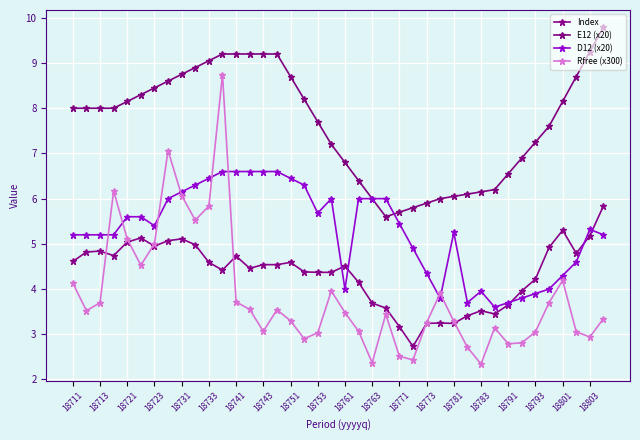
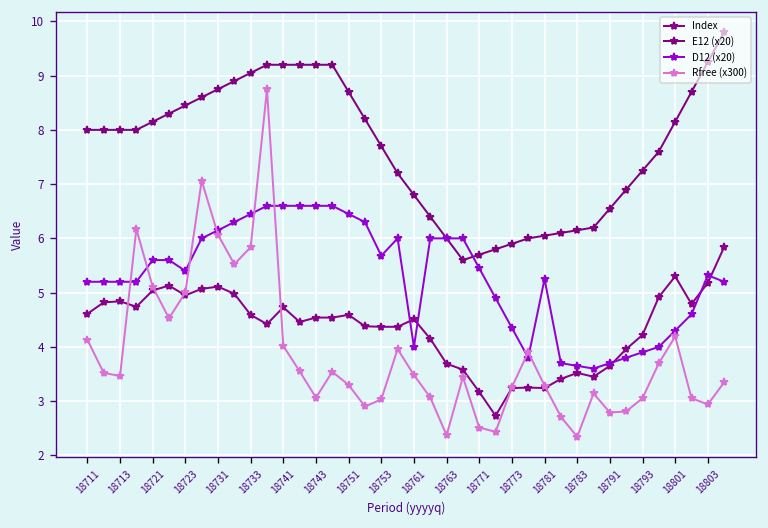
Rfree (x300), 18713: 3.7 -> 3.5
Rfree (x300), 18741: 3.7 -> 4.0
D12 (x20), 18783: 4.0 -> 3.7
